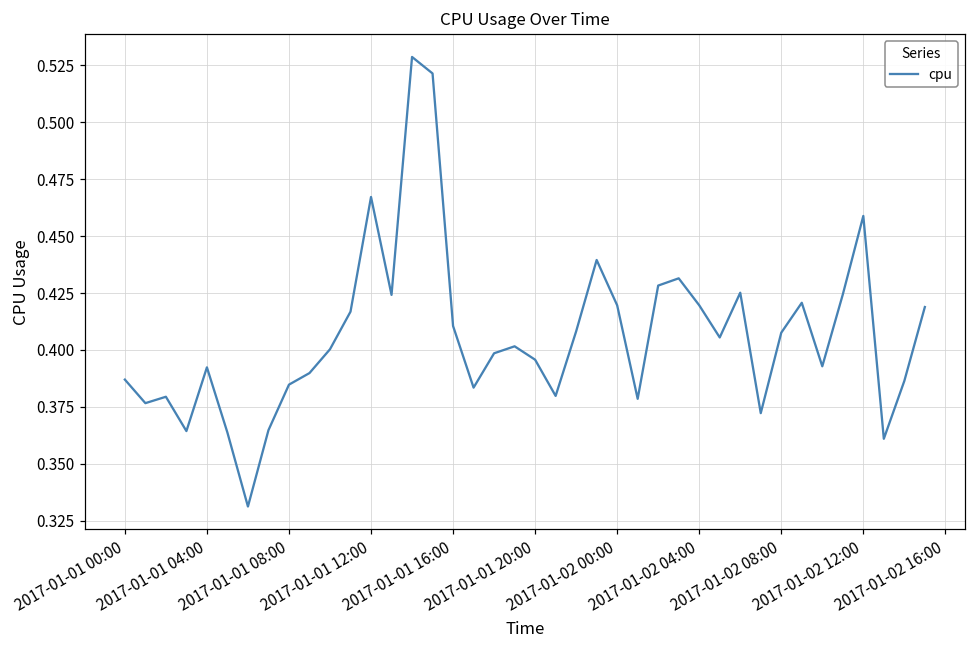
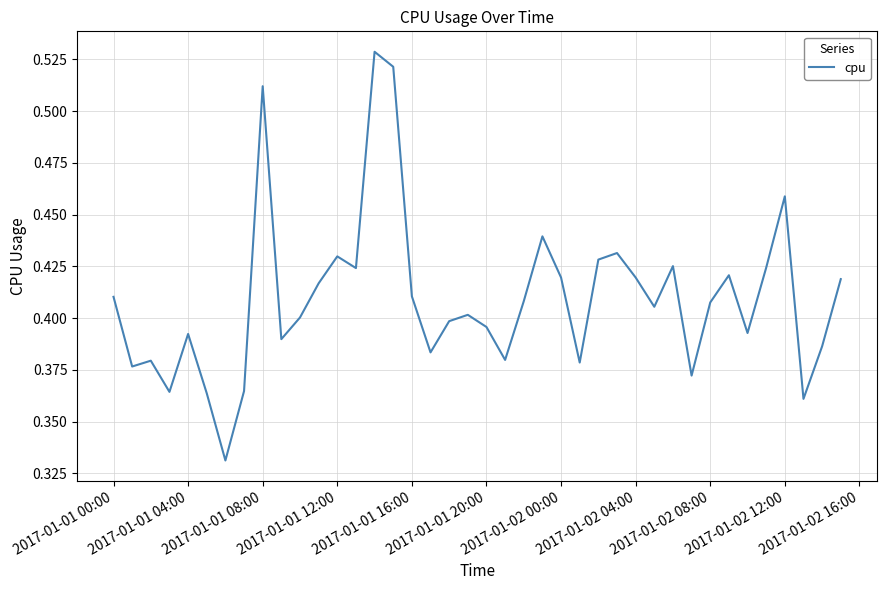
2017-01-01 00:00: 0.387 -> 0.410
2017-01-01 08:00: 0.385 -> 0.512
2017-01-01 12:00: 0.467 -> 0.430
